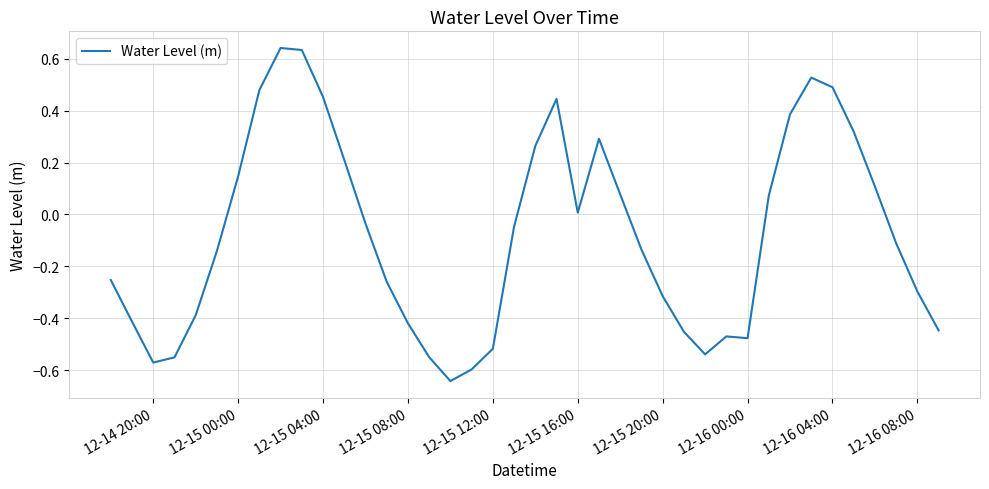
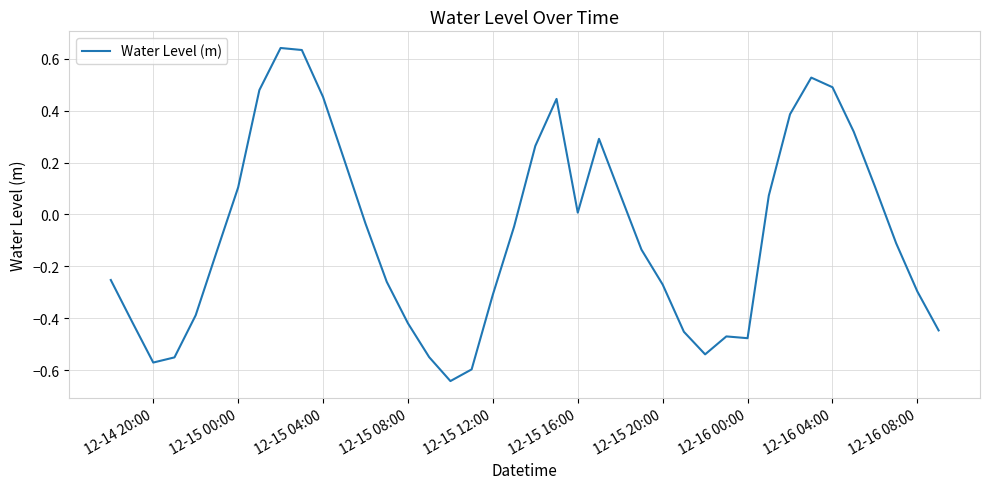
12-15 00:00: 0.15 -> 0.10
12-15 12:00: -0.52 -> -0.31
12-15 20:00: -0.31 -> -0.27
